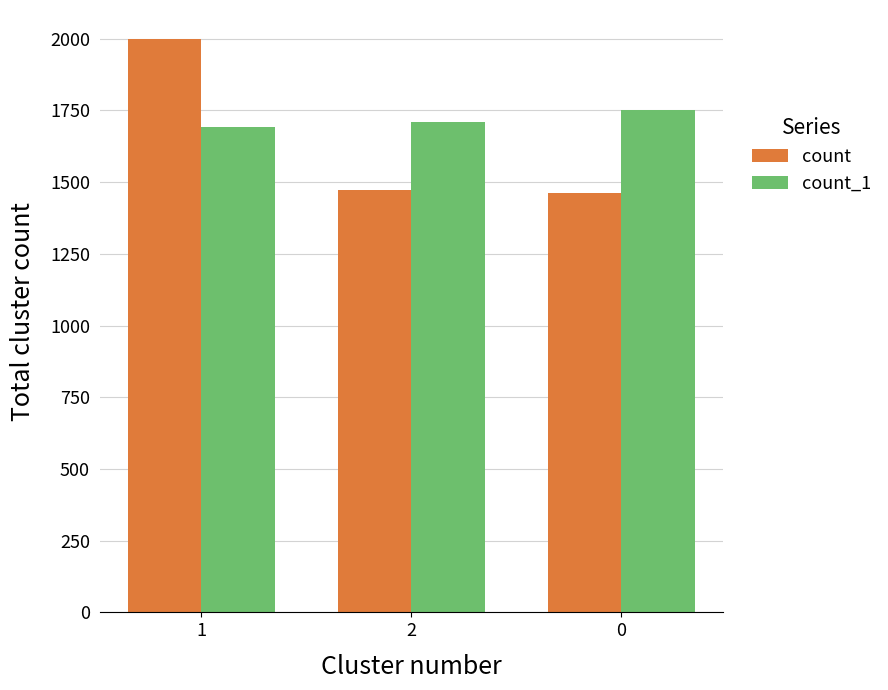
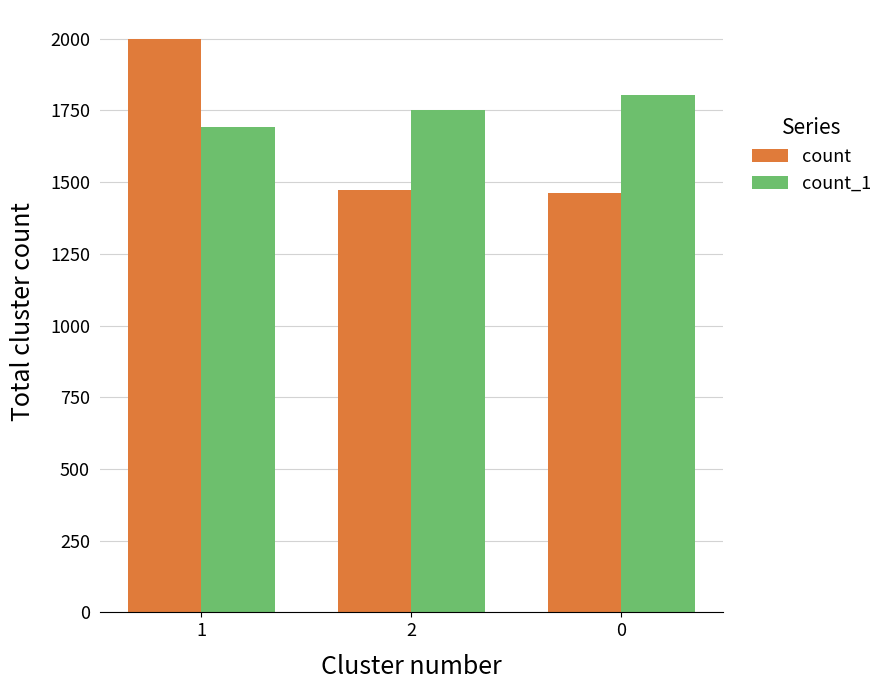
count_1, 2: 1710 -> 1750
count_1, 0: 1750 -> 1800
